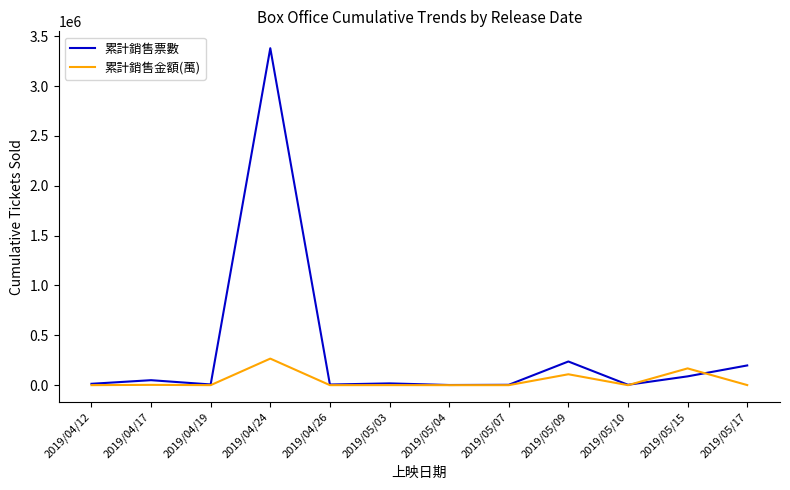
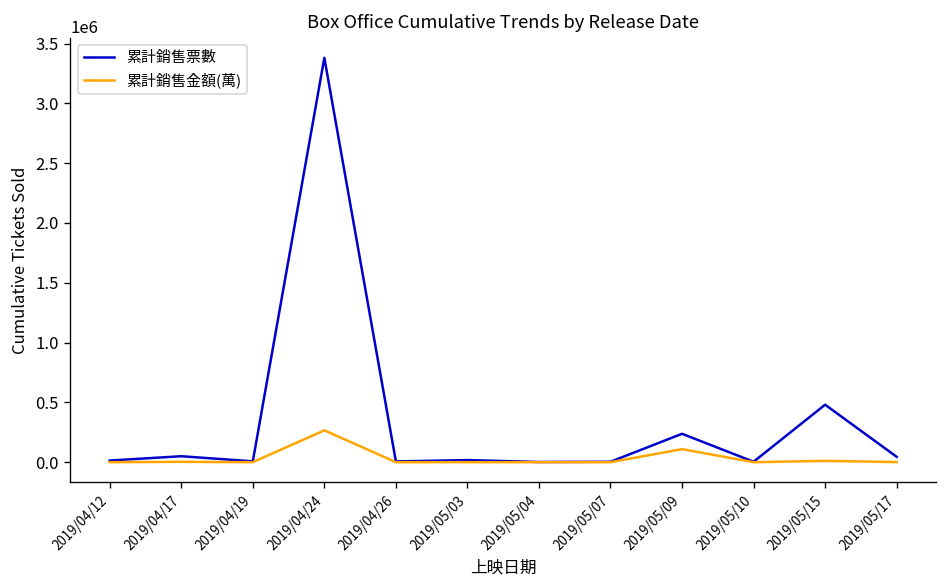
累計銷售票數, 2019/05/15: 100000 -> 500000
累計銷售金額(萬), 2019/05/15: 200000 -> 0
累計銷售票數, 2019/05/17: 200000 -> 0
